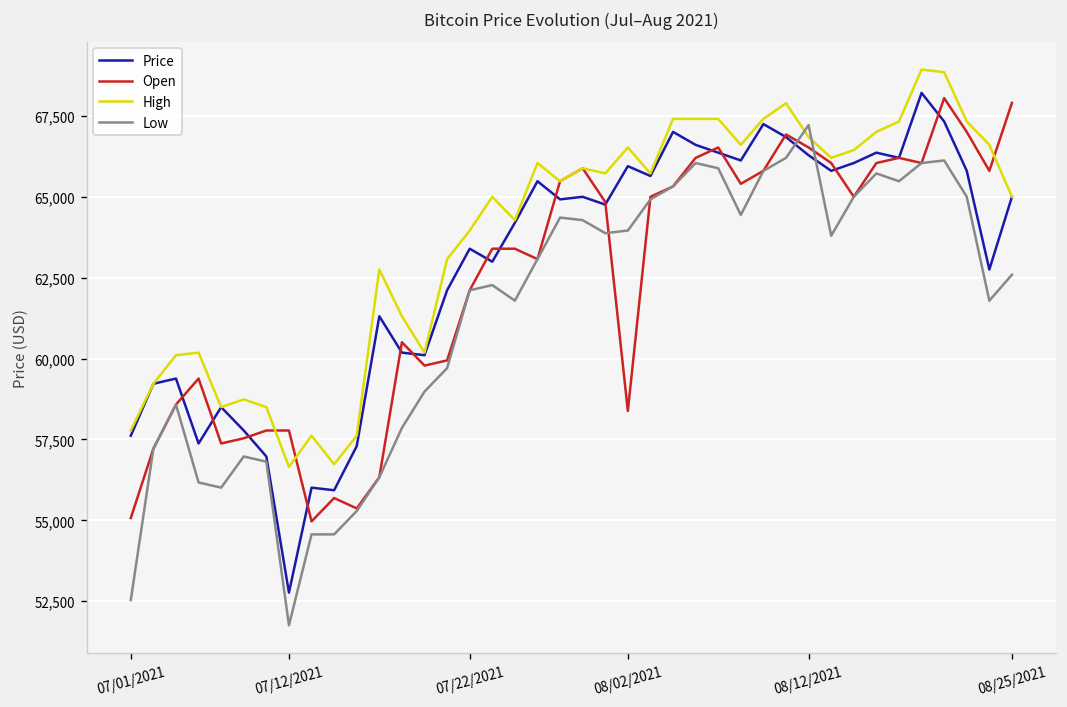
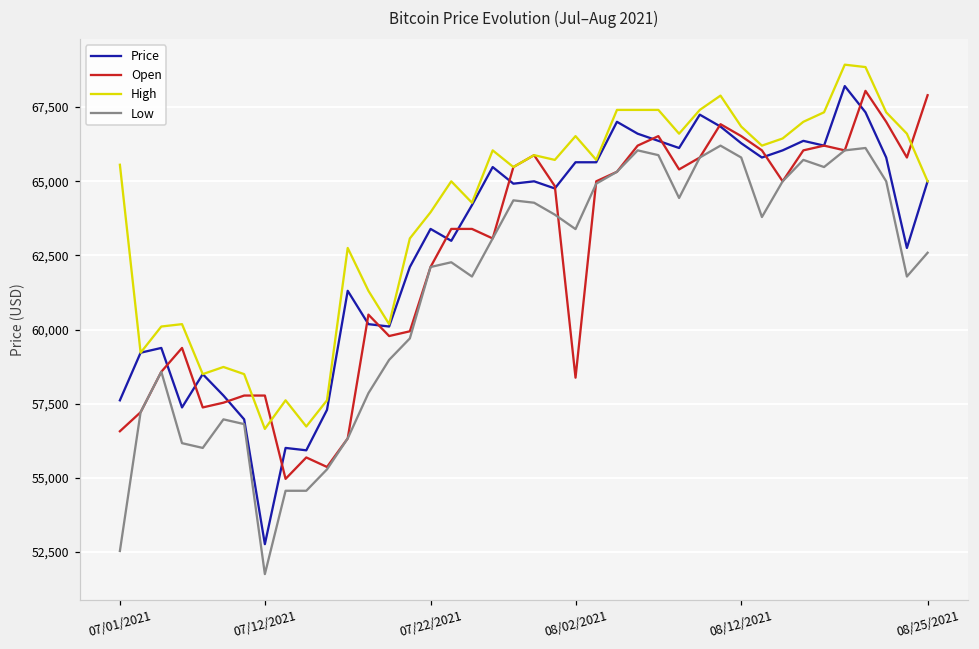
Open, 07/01/2021: 55,100 -> 56,600
High, 07/01/2021: 57,800 -> 65,600
Price, 08/02/2021: 65,900 -> 65,600
Low, 08/02/2021: 64,000 -> 63,400
Low, 08/12/2021: 67,200 -> 65,800
